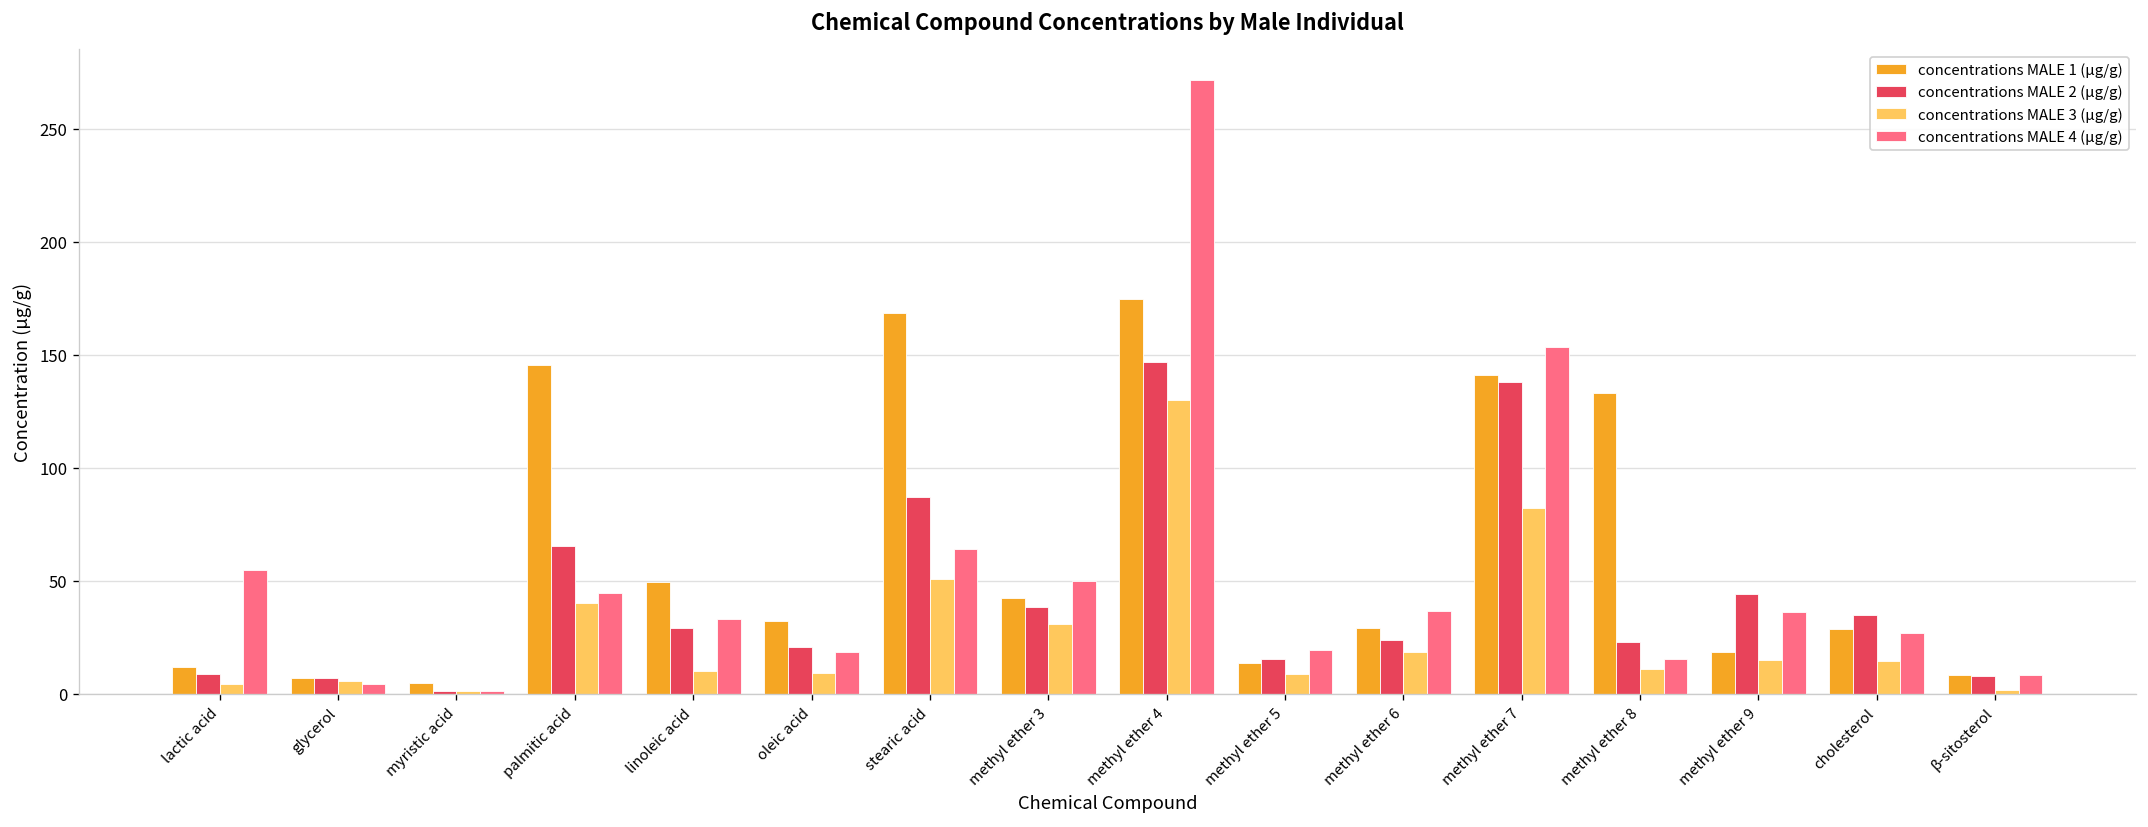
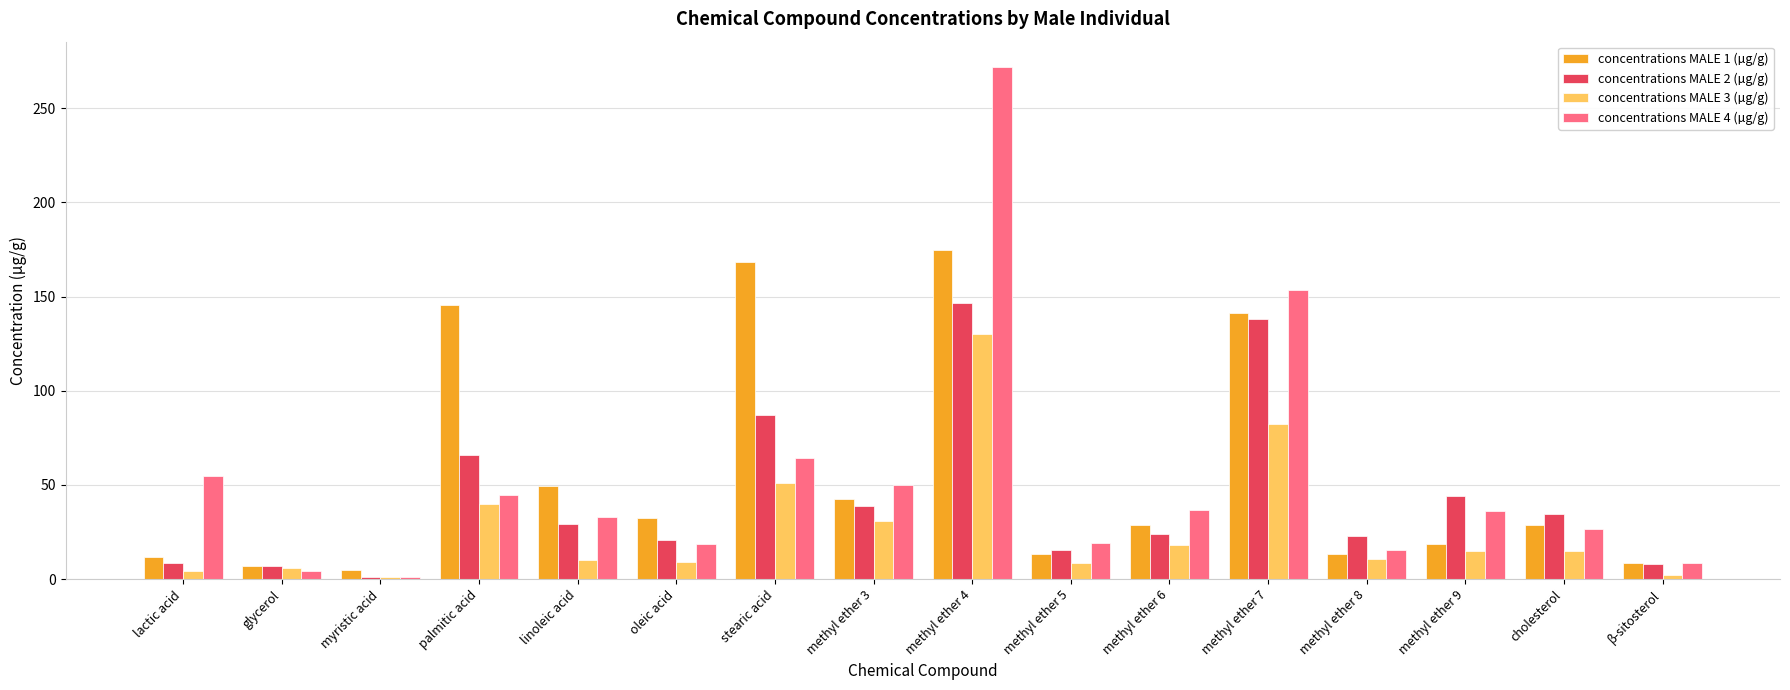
concentrations MALE 1 (µg/g), methyl ether 8: 133 -> 13
